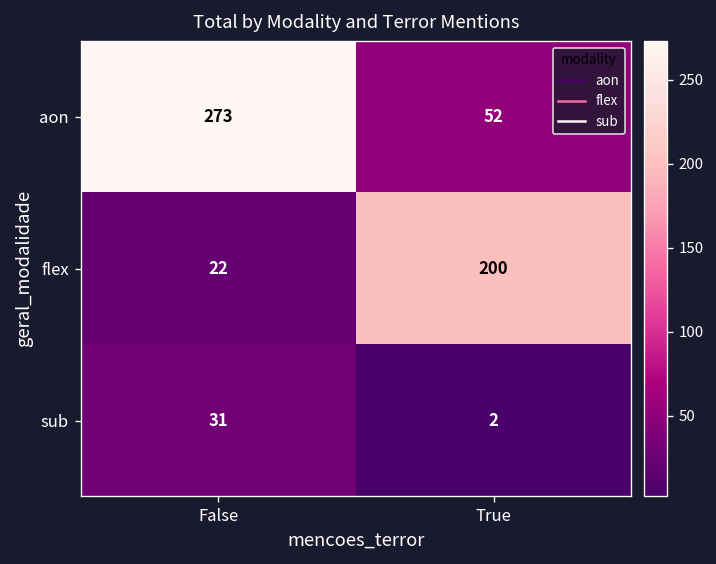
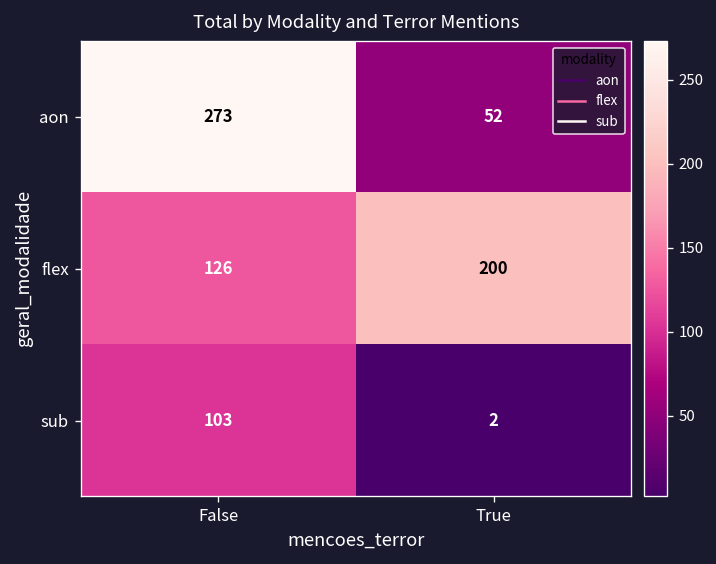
flex, False: 22 -> 126
sub, False: 31 -> 103
